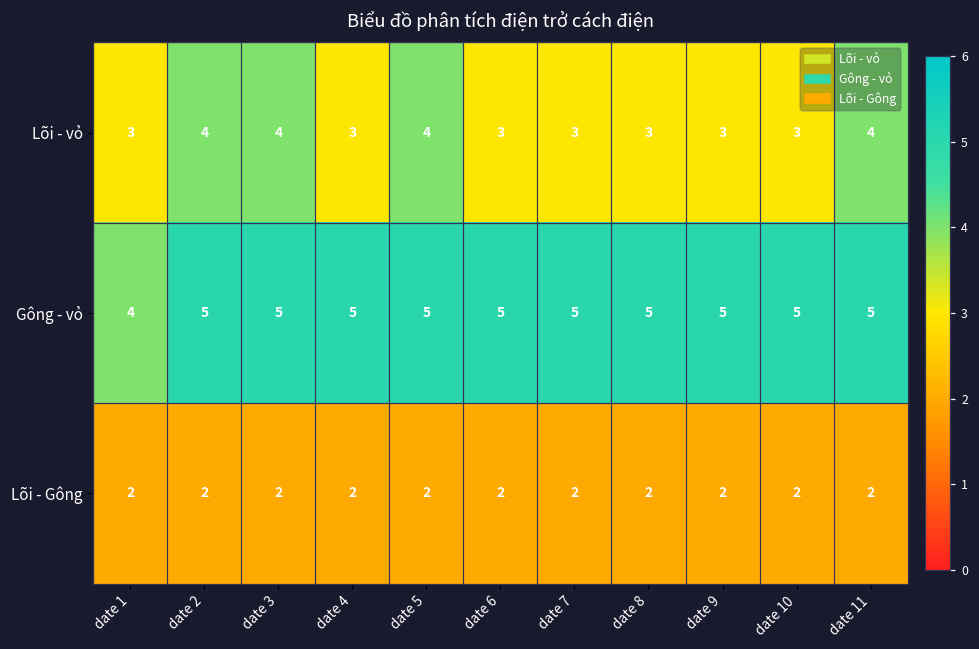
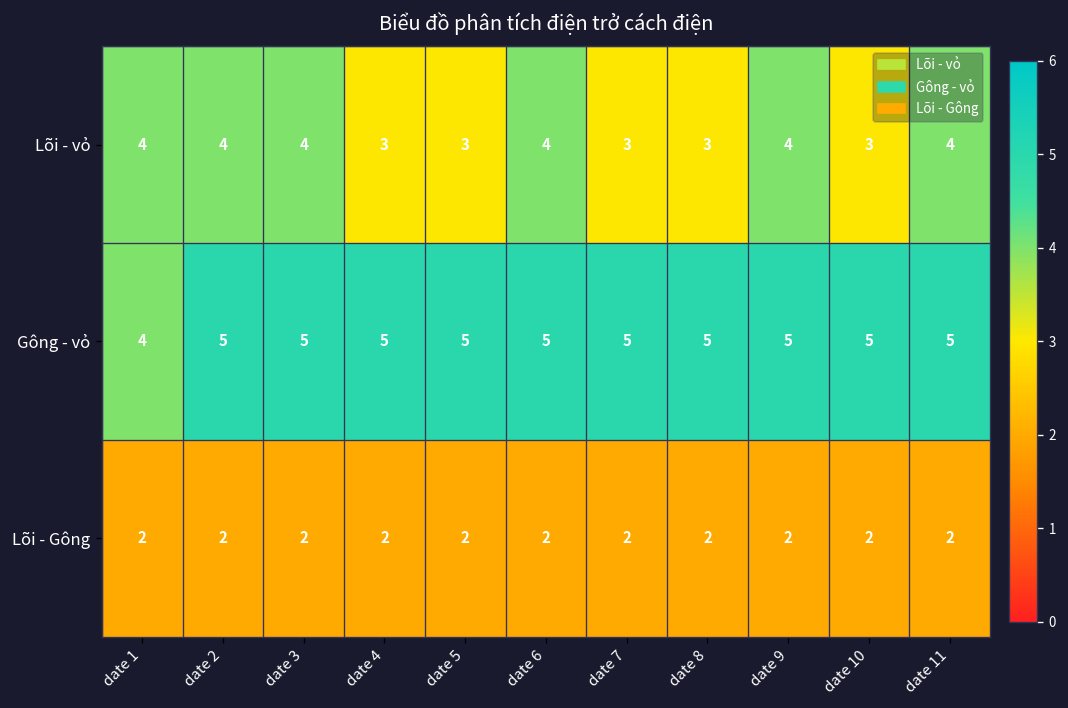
Lõi - vỏ, date 1: 3 -> 4
Lõi - vỏ, date 5: 4 -> 3
Lõi - vỏ, date 6: 3 -> 4
Lõi - vỏ, date 9: 3 -> 4
